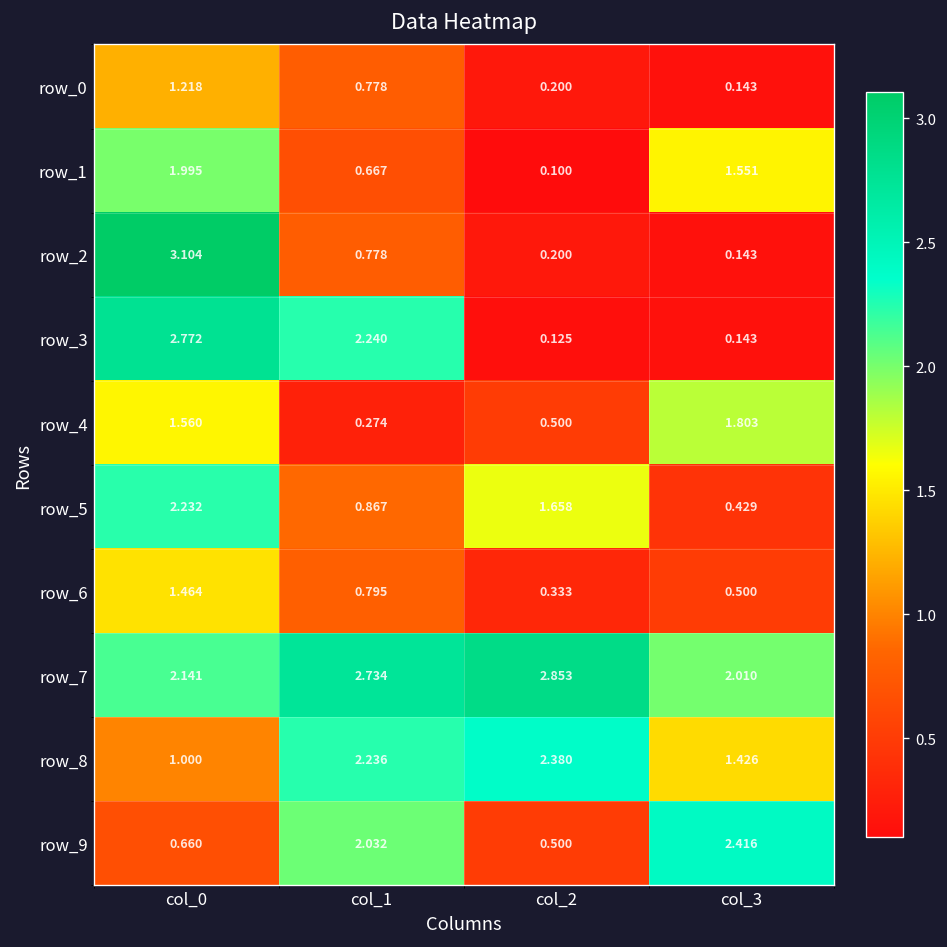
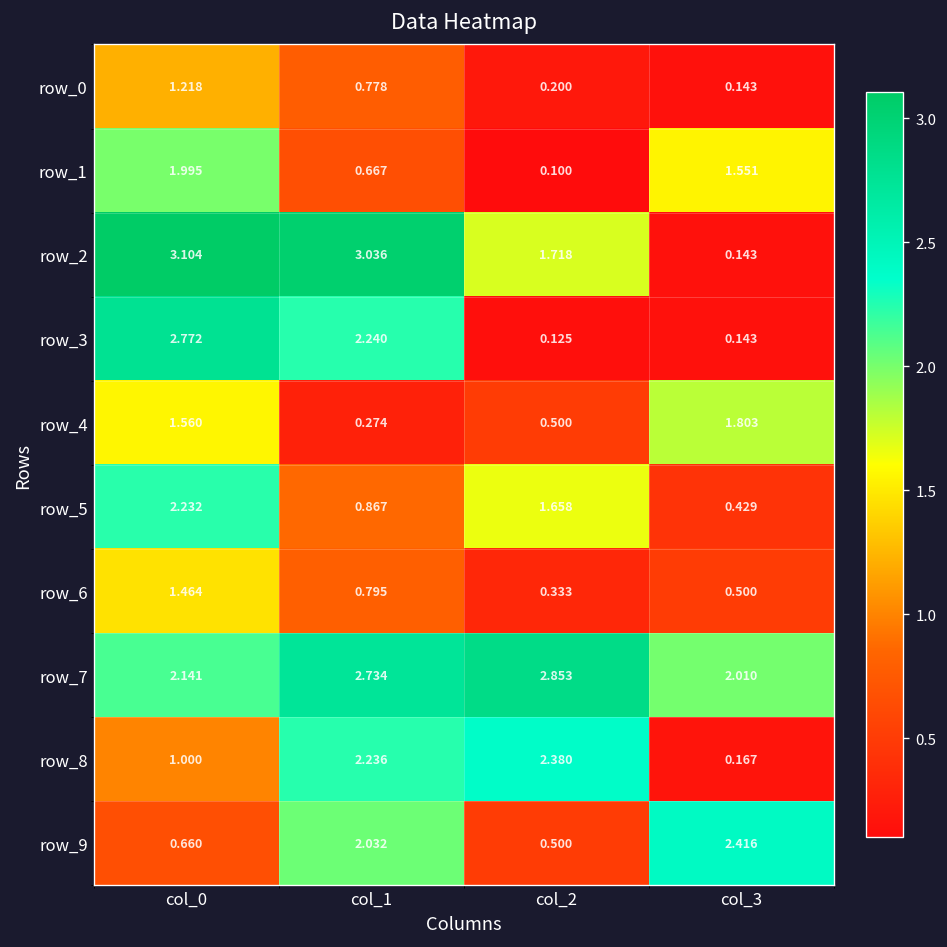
row_2, col_1: 0.778 -> 3.036
row_2, col_2: 0.200 -> 1.718
row_8, col_3: 1.426 -> 0.167
